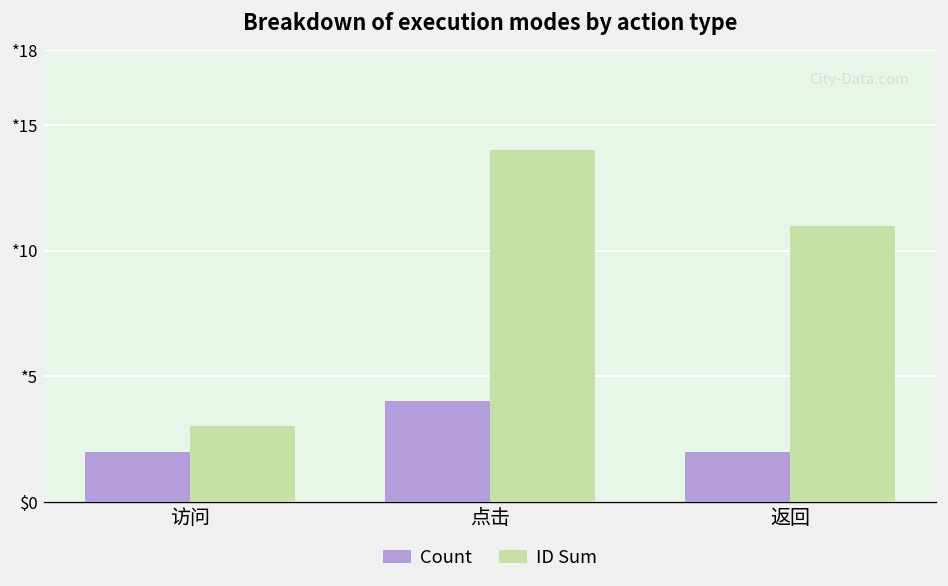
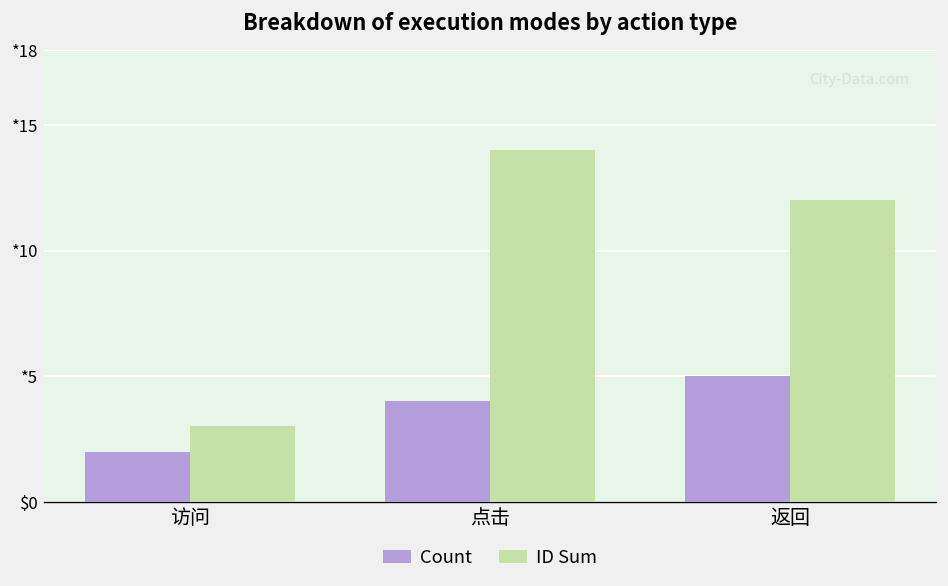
Count, 返回: *2 -> *5
ID Sum, 返回: *11 -> *12
